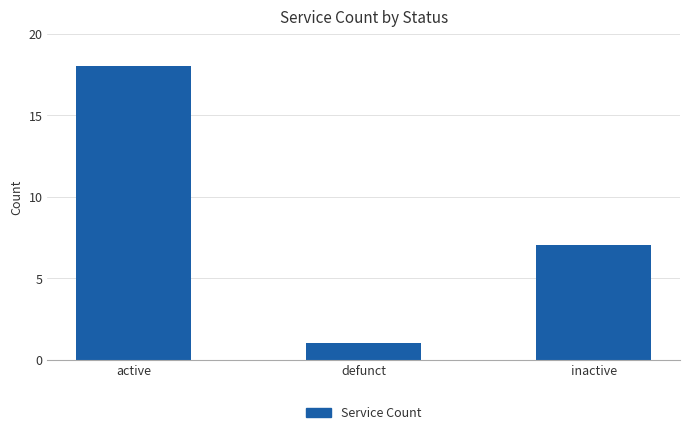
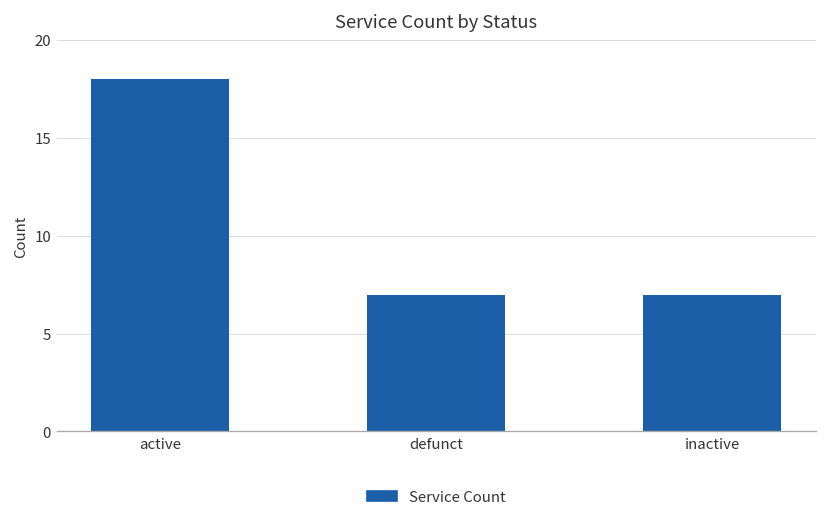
defunct: 1 -> 7
